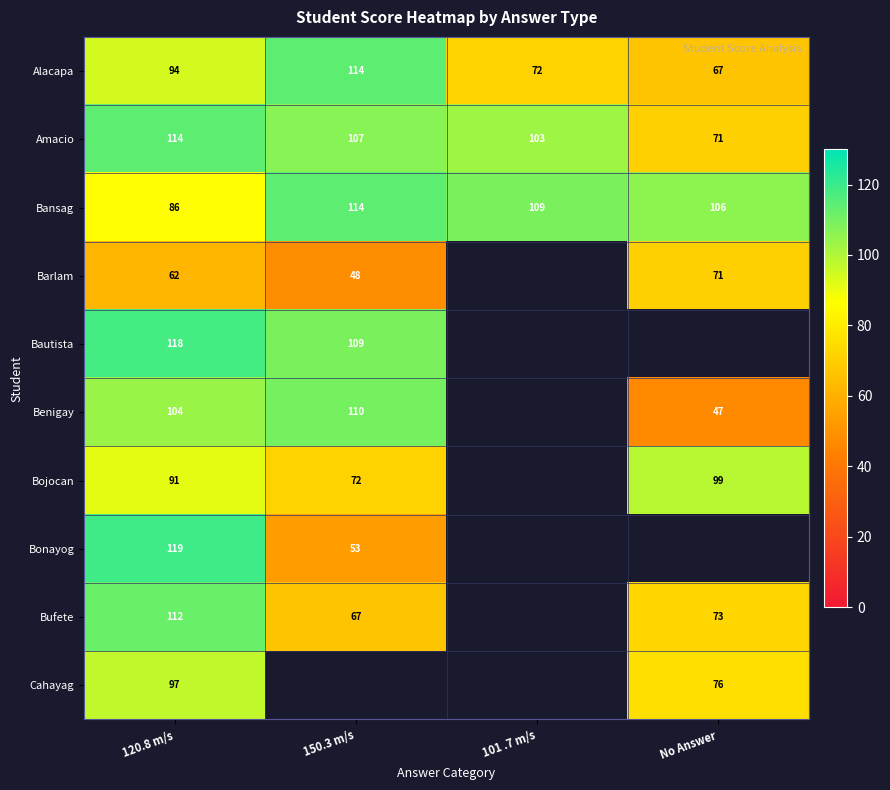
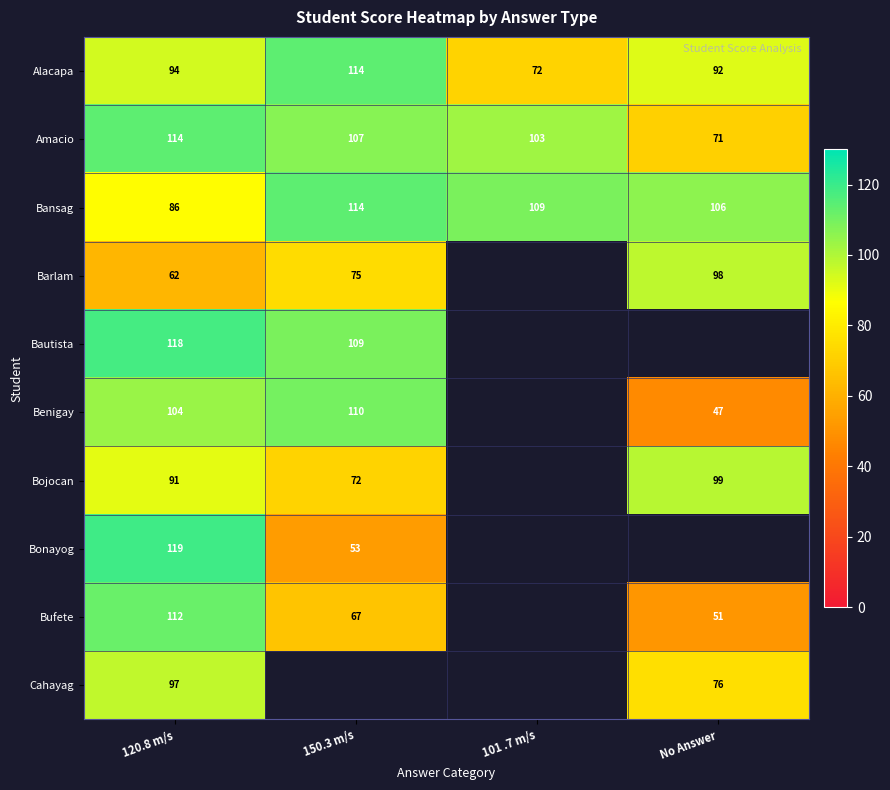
Alacapa, No Answer: 67 -> 92
Barlam, 150.3 m/s: 48 -> 75
Barlam, No Answer: 71 -> 98
Bufete, No Answer: 73 -> 51
